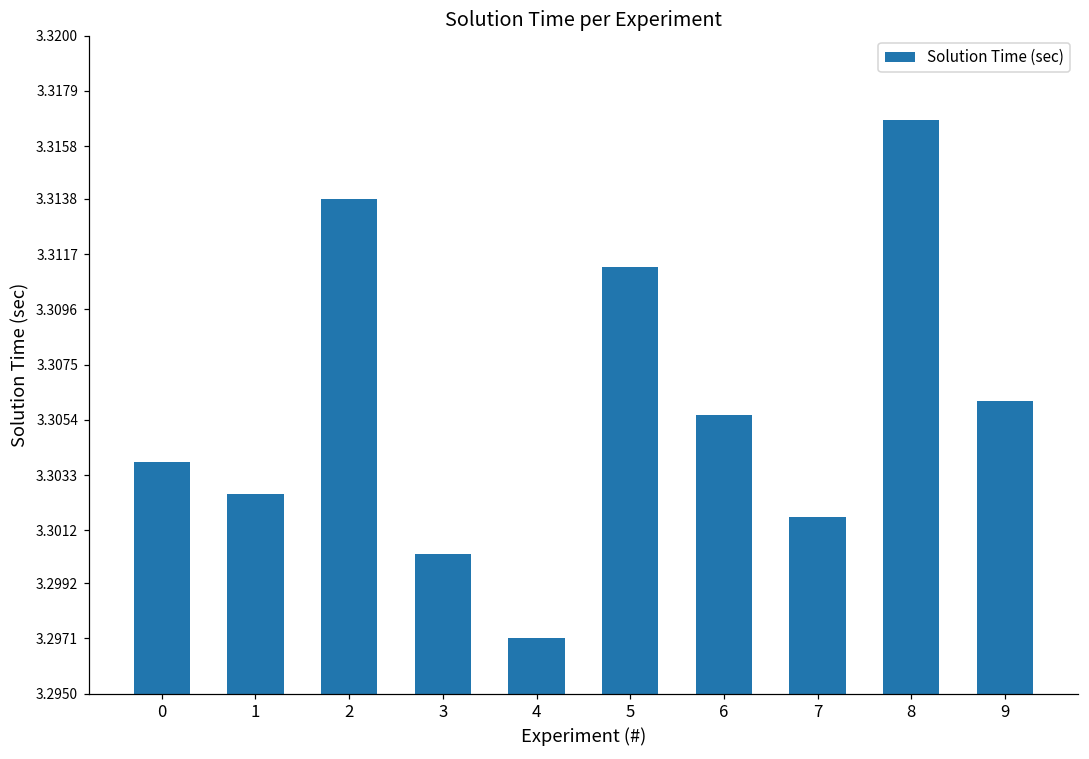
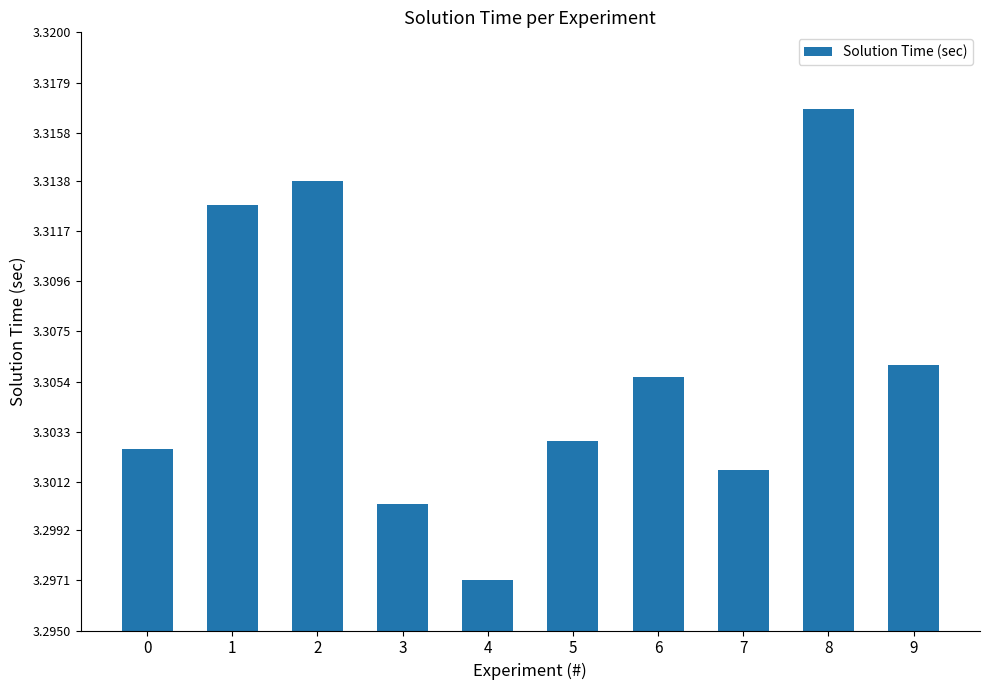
0: 3.3038 -> 3.3026
1: 3.3026 -> 3.3128
5: 3.3112 -> 3.3029
